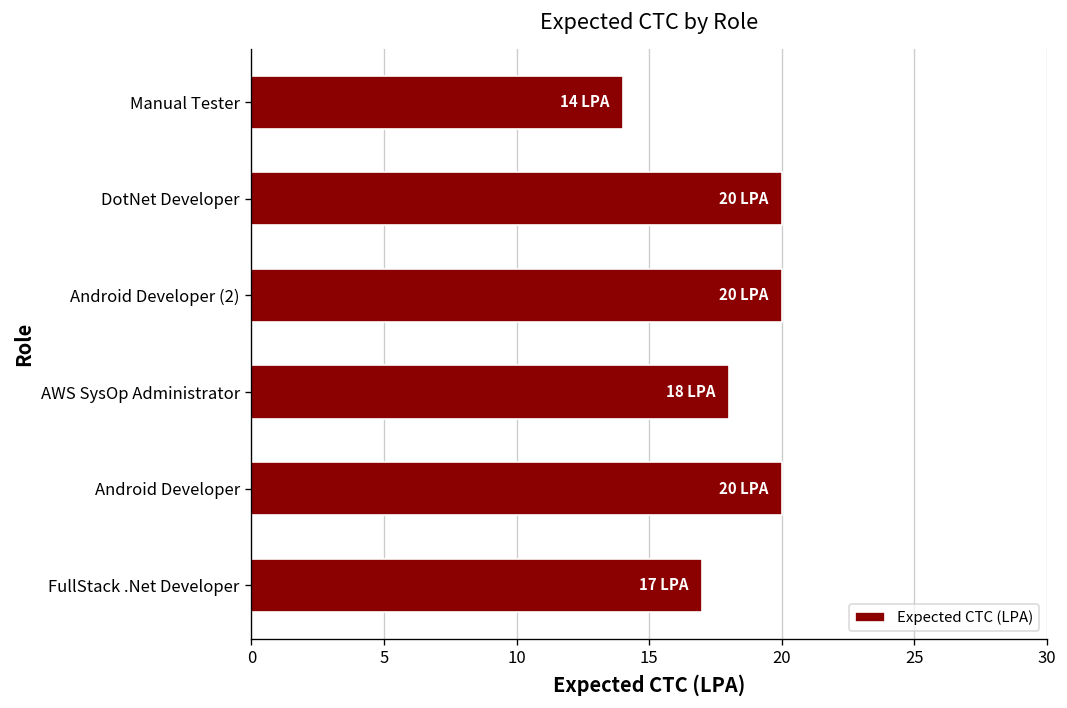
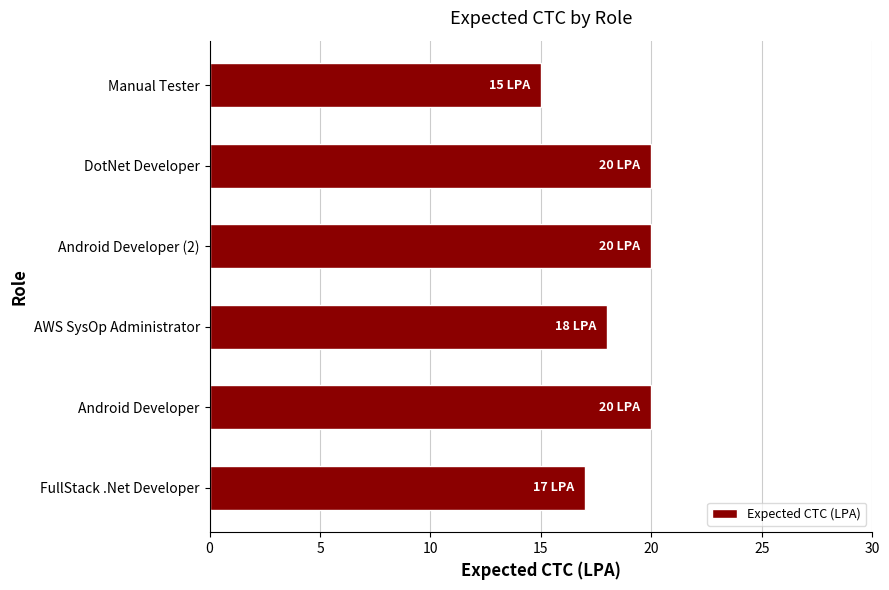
Manual Tester: 14 -> 15
